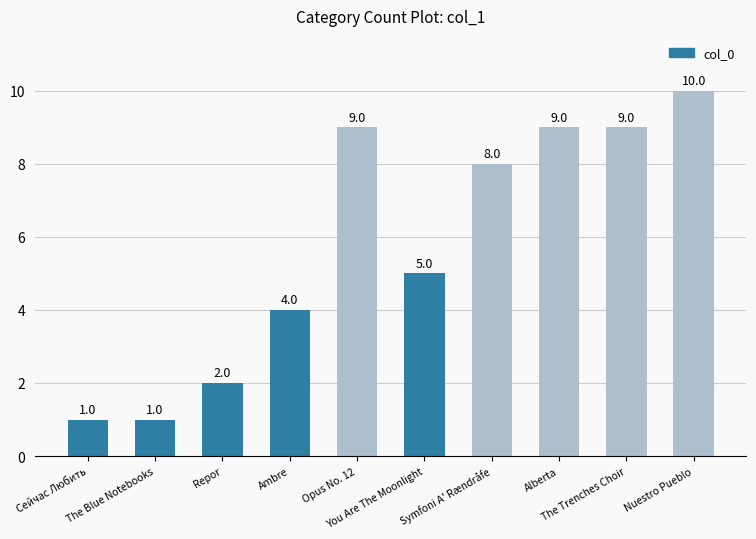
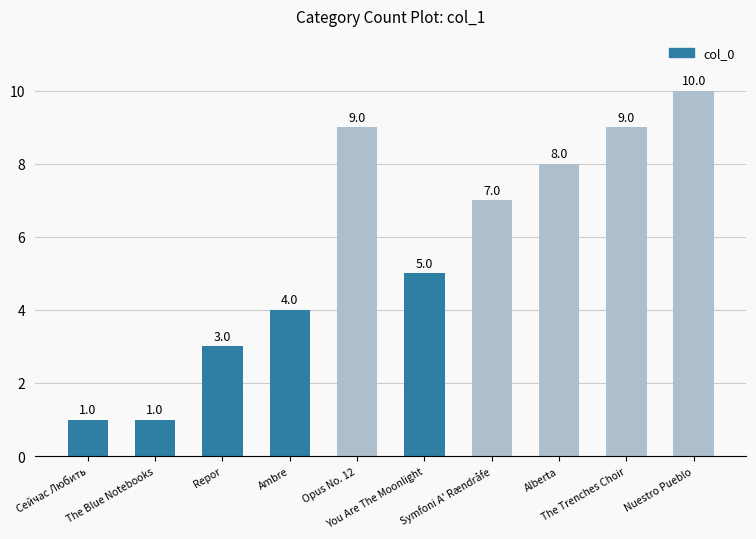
Repor: 2.0 -> 3.0
Symfoni A' Rændråfe: 8.0 -> 7.0
Alberta: 9.0 -> 8.0
